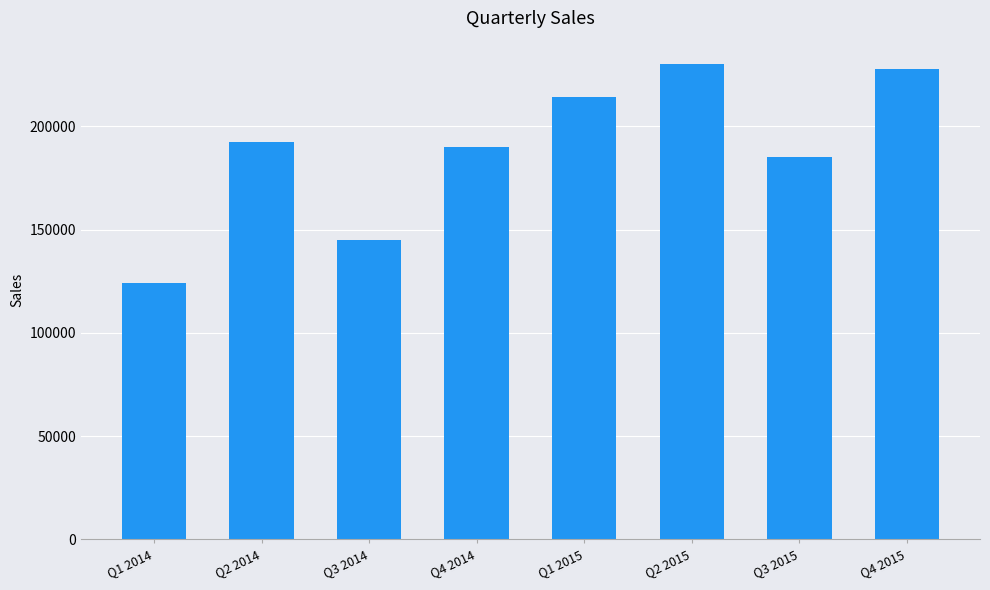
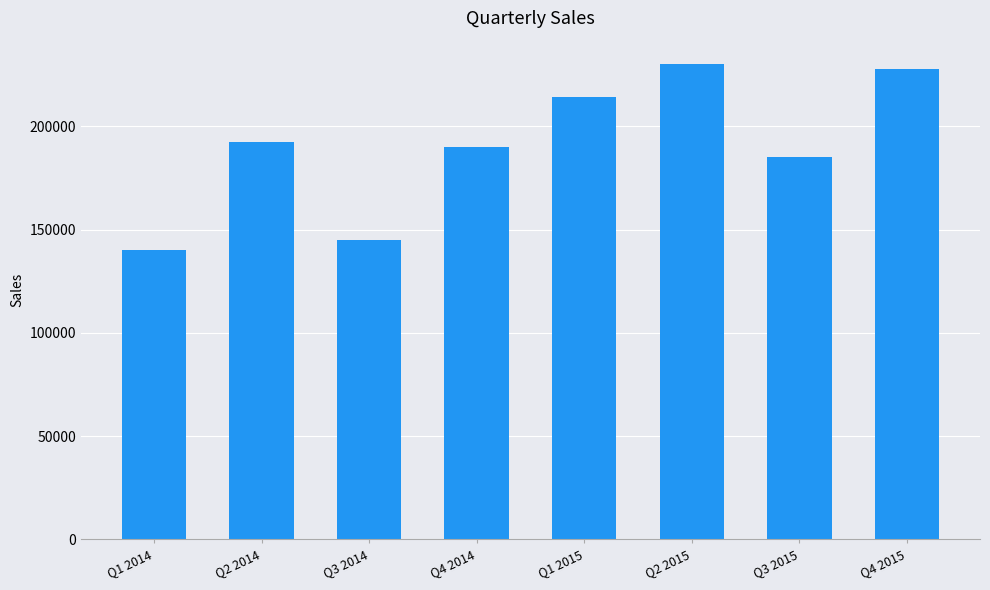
Q1 2014: 124000 -> 140000
